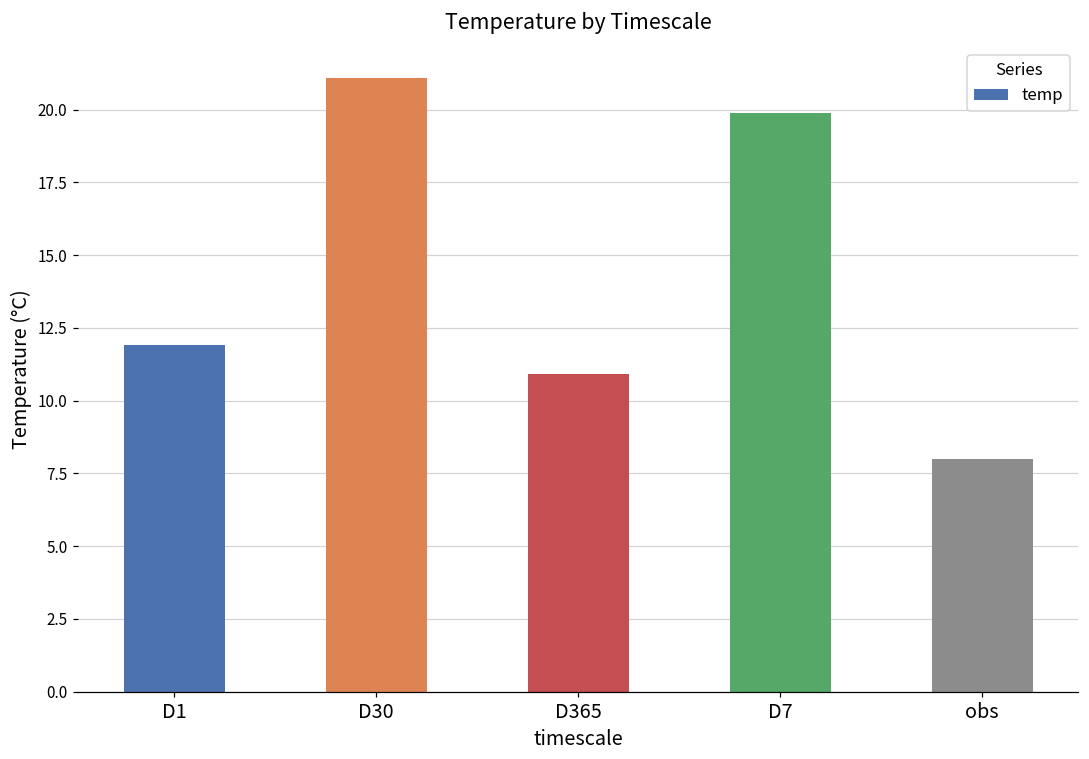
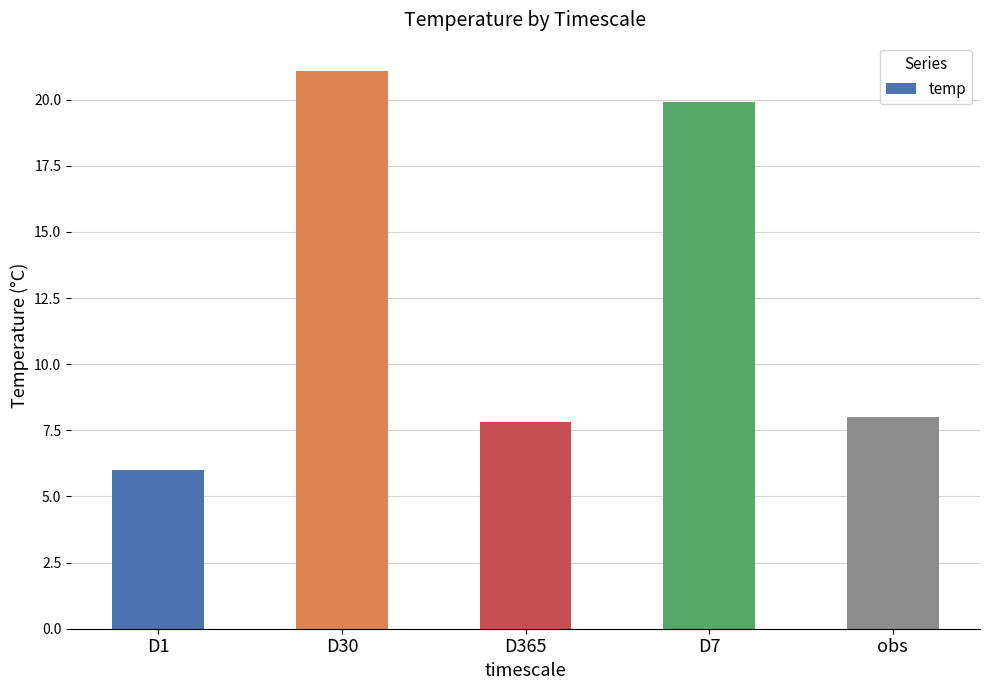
D1: 11.9 -> 6.0
D365: 10.9 -> 7.8
